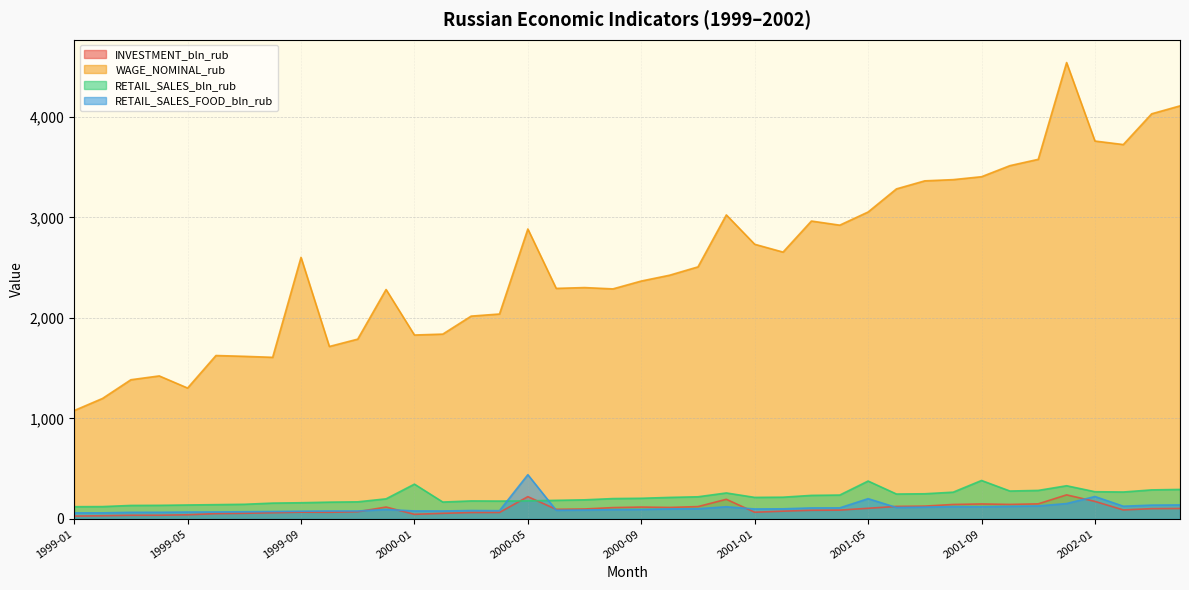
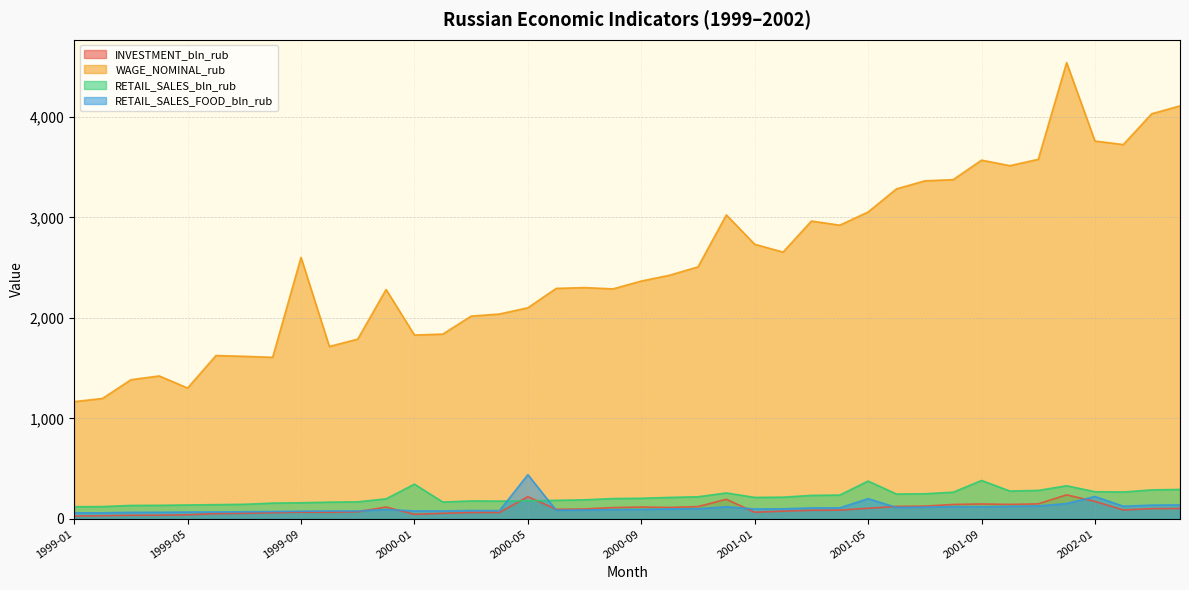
WAGE_NOMINAL_rub, 1999-01: 1,080 -> 1,170
WAGE_NOMINAL_rub, 2000-05: 2,880 -> 2,100
WAGE_NOMINAL_rub, 2001-09: 3,410 -> 3,570
